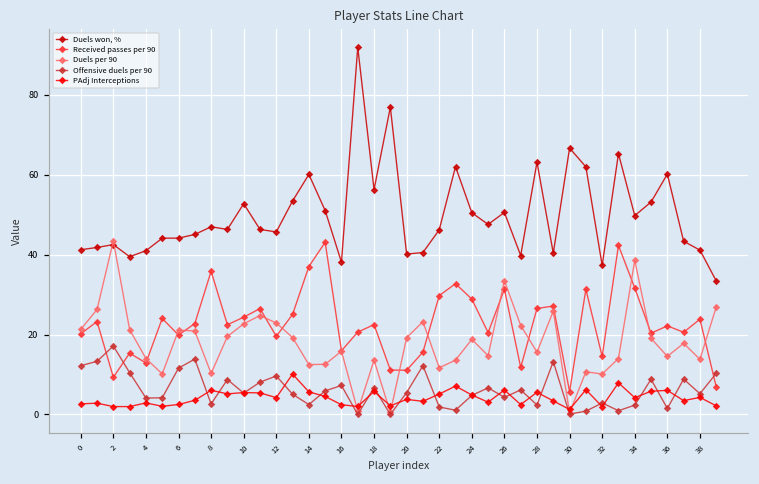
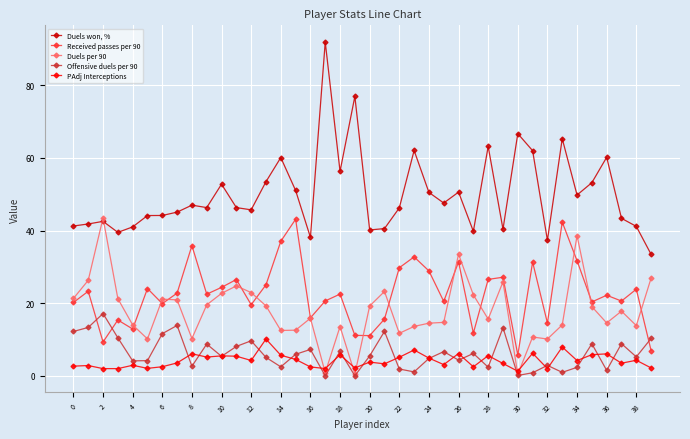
Duels per 90, 24: 19 -> 14
